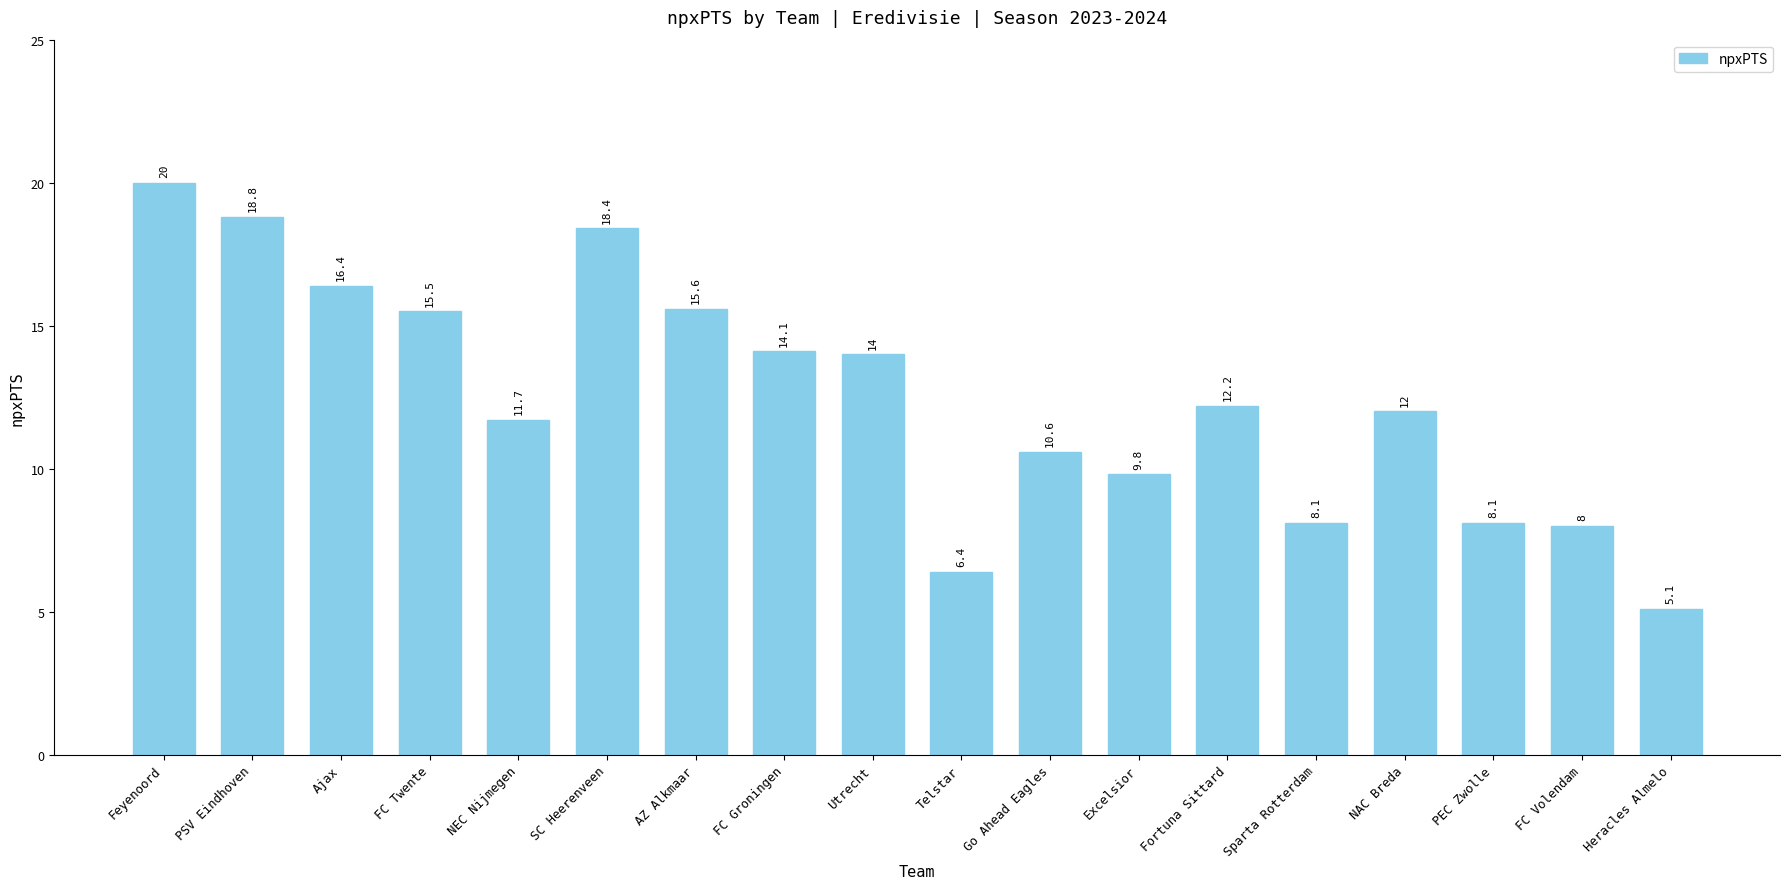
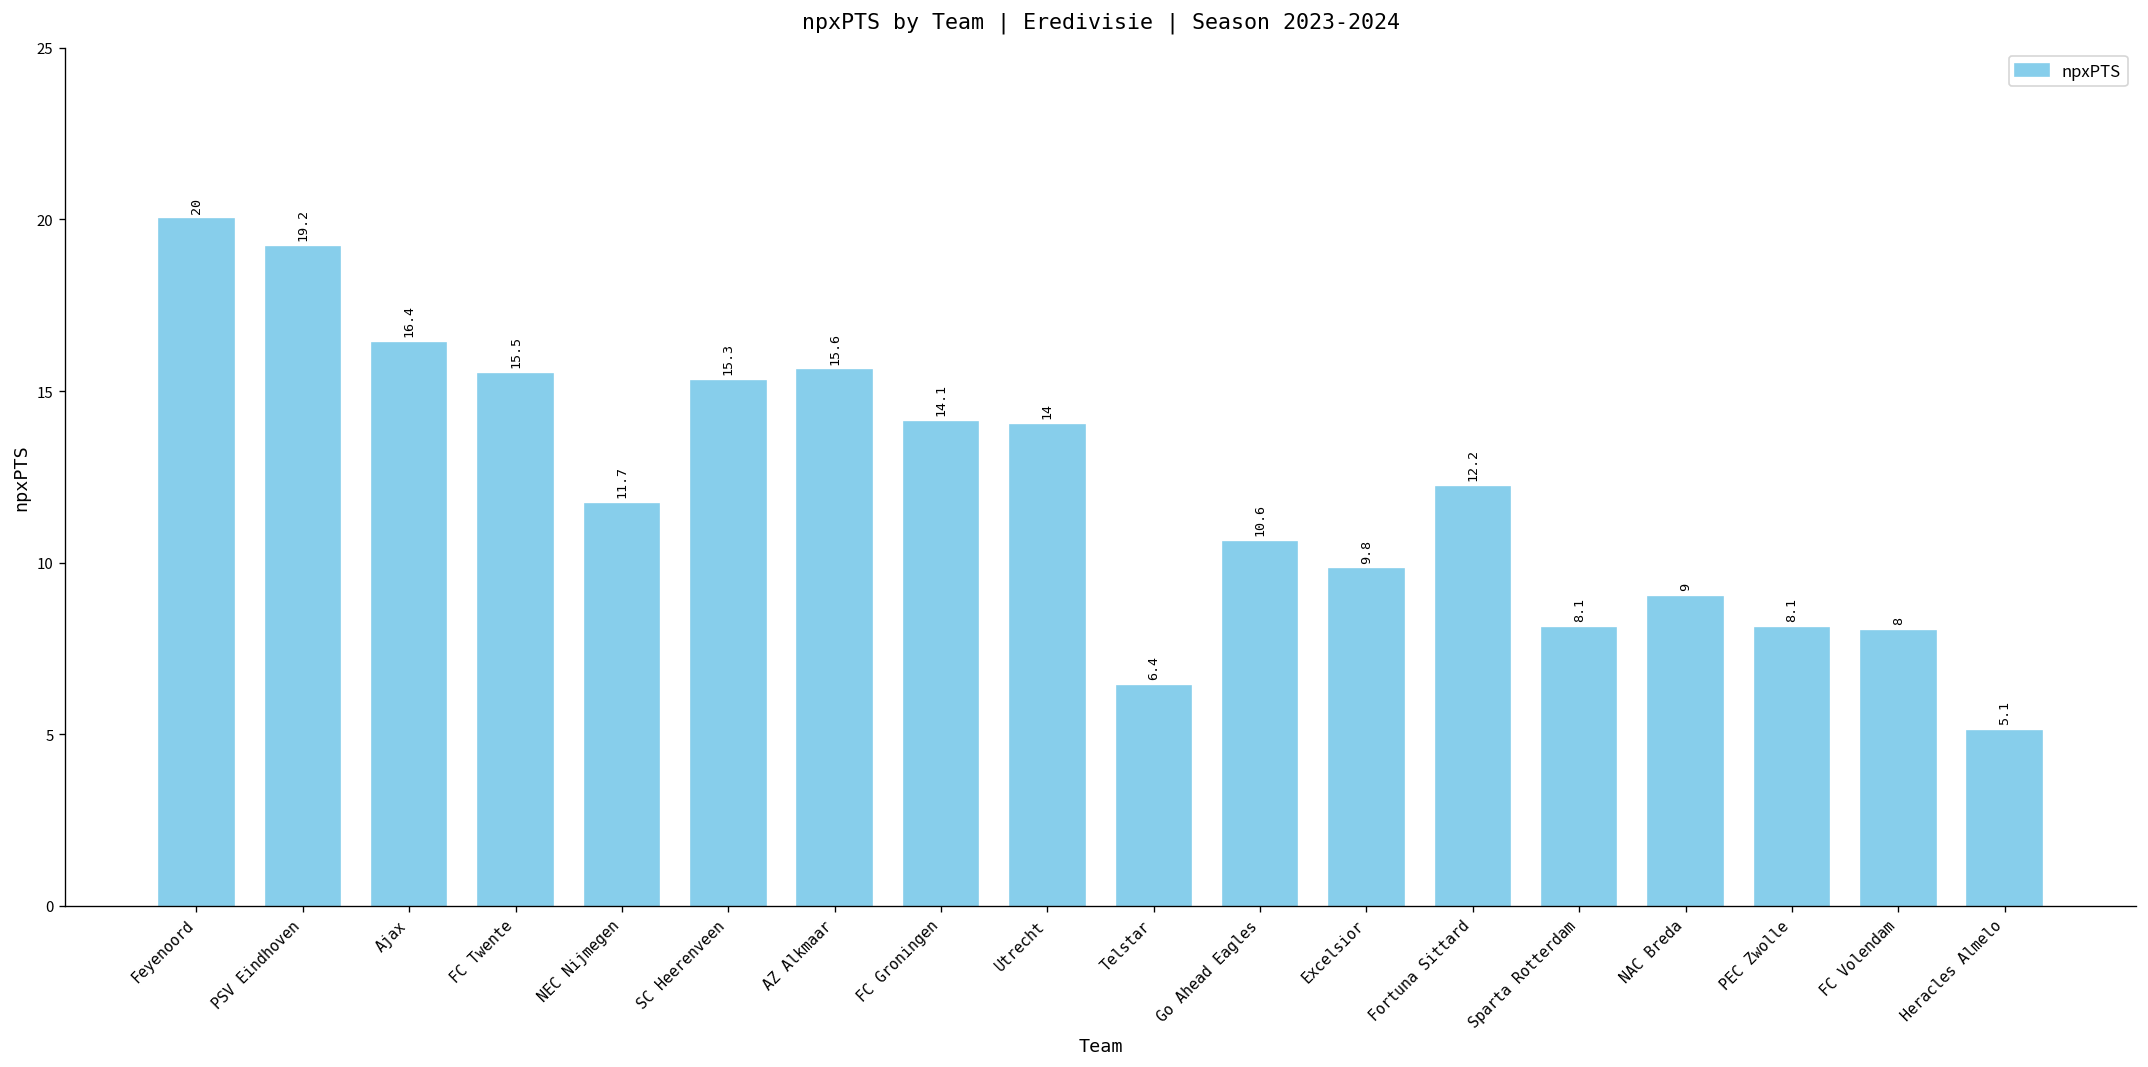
PSV Eindhoven: 18.8 -> 19.2
SC Heerenveen: 18.4 -> 15.3
NAC Breda: 12 -> 9
